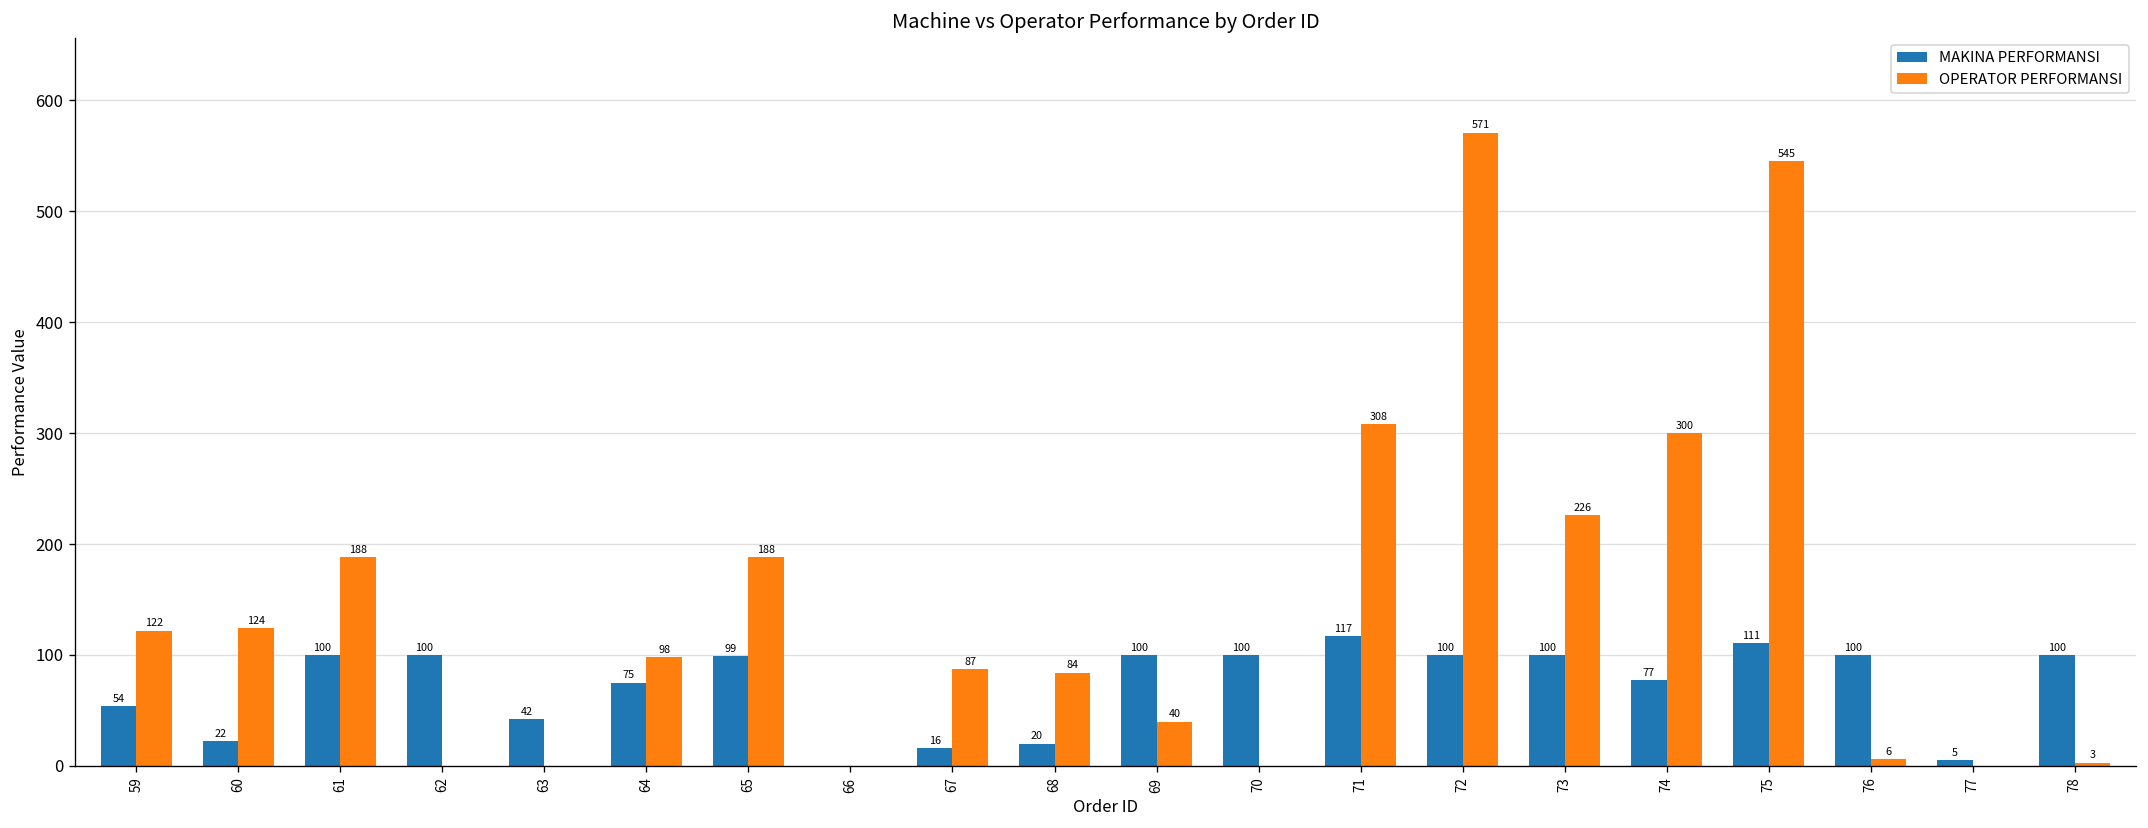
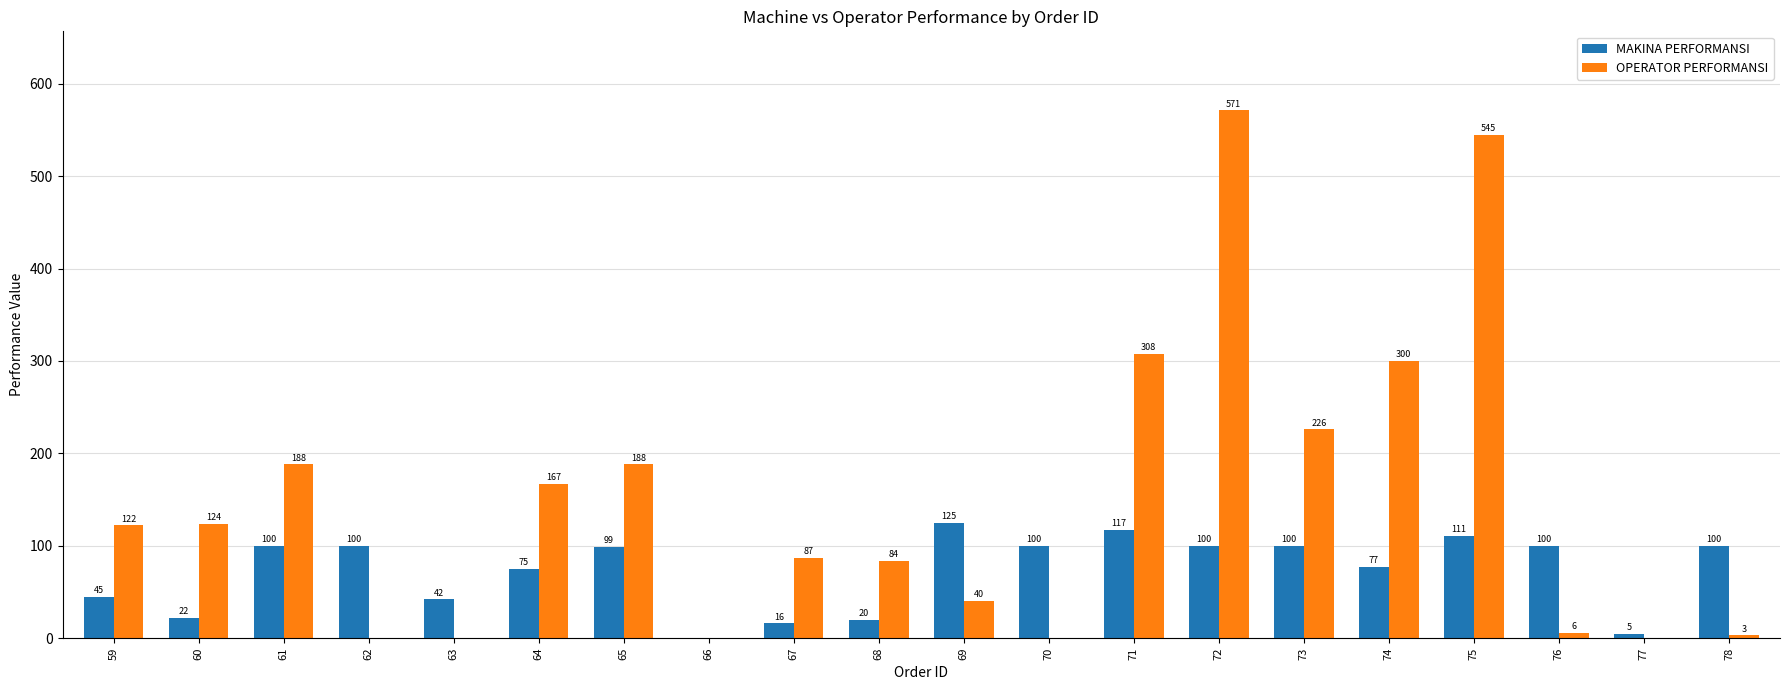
MAKINA PERFORMANSI, 59: 54 -> 45
OPERATOR PERFORMANSI, 64: 98 -> 167
MAKINA PERFORMANSI, 69: 100 -> 125
